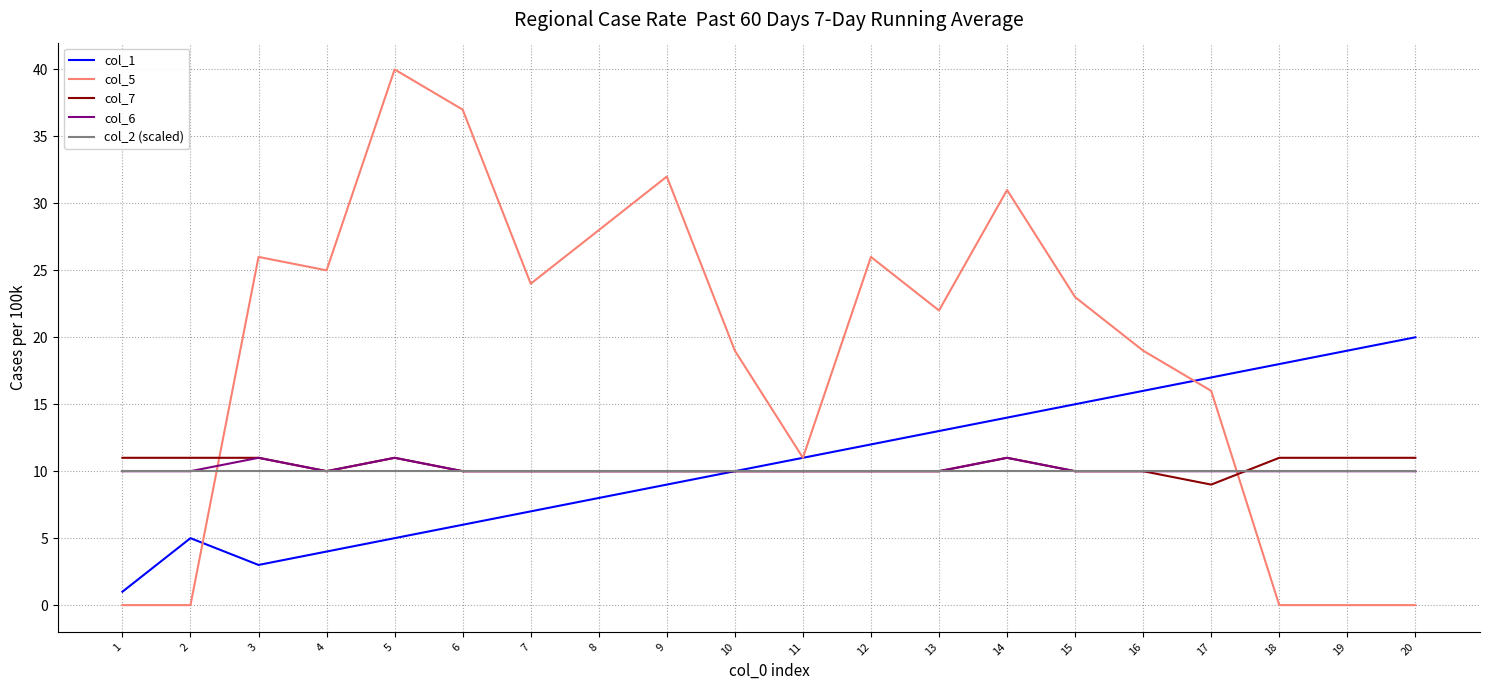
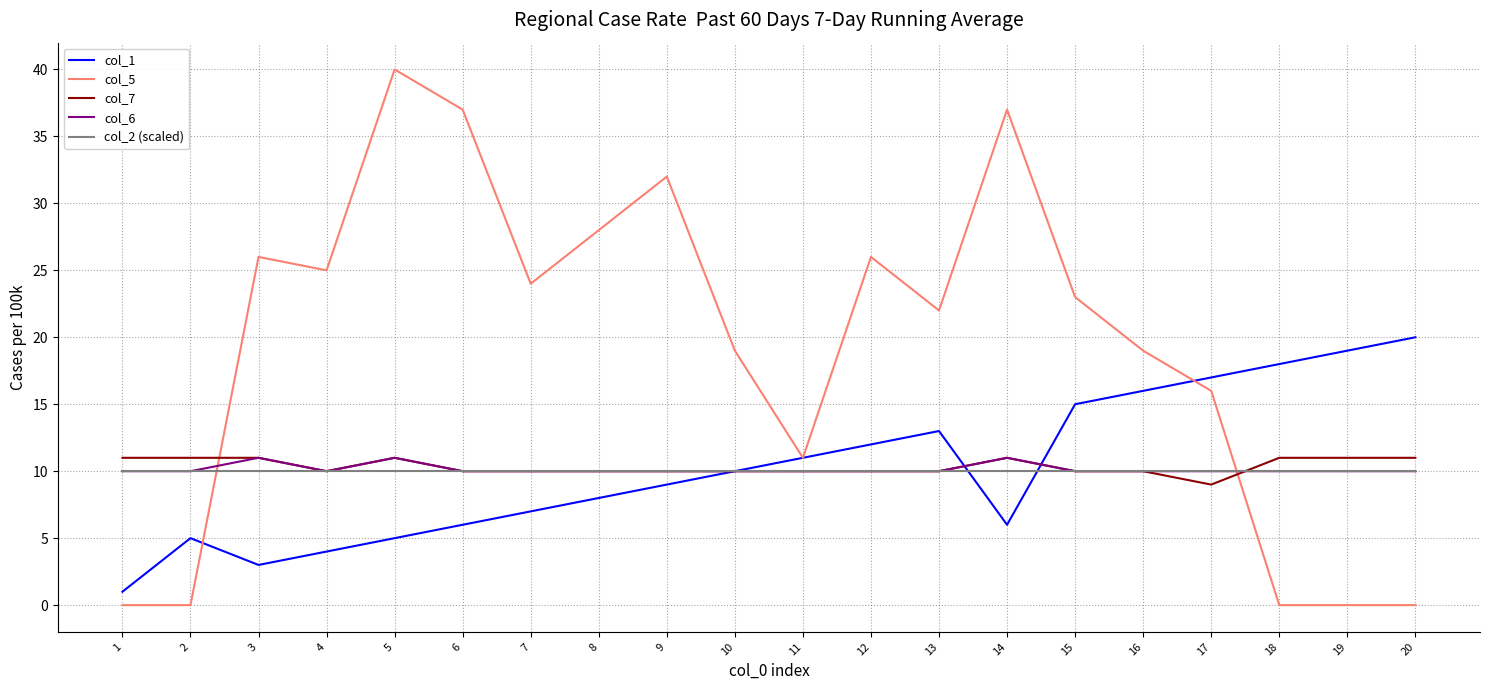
col_1, 14: 14 -> 6
col_5, 14: 31 -> 37
